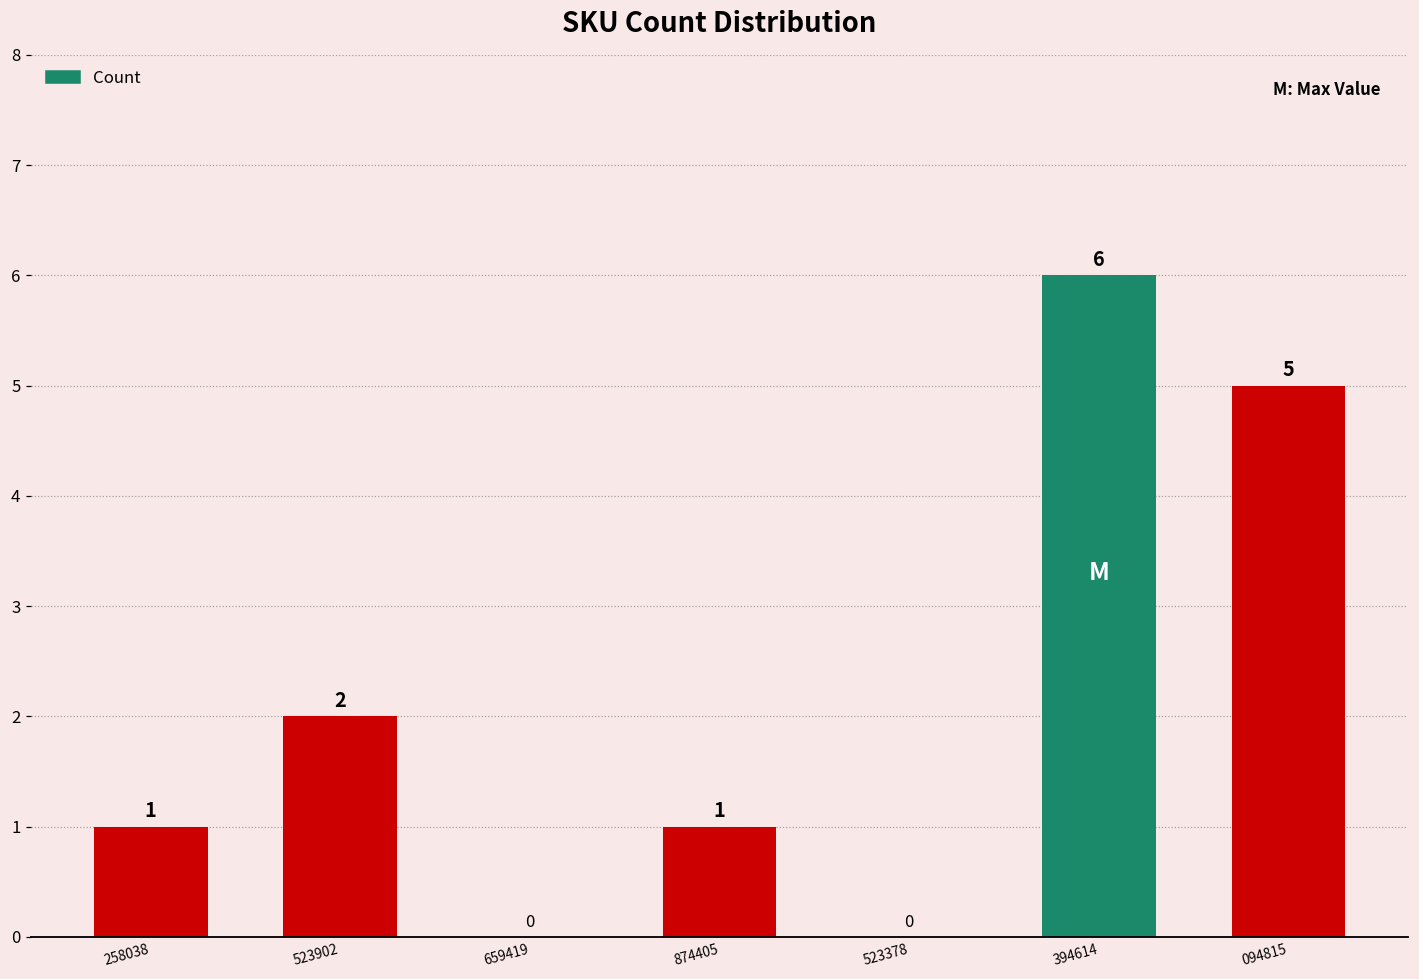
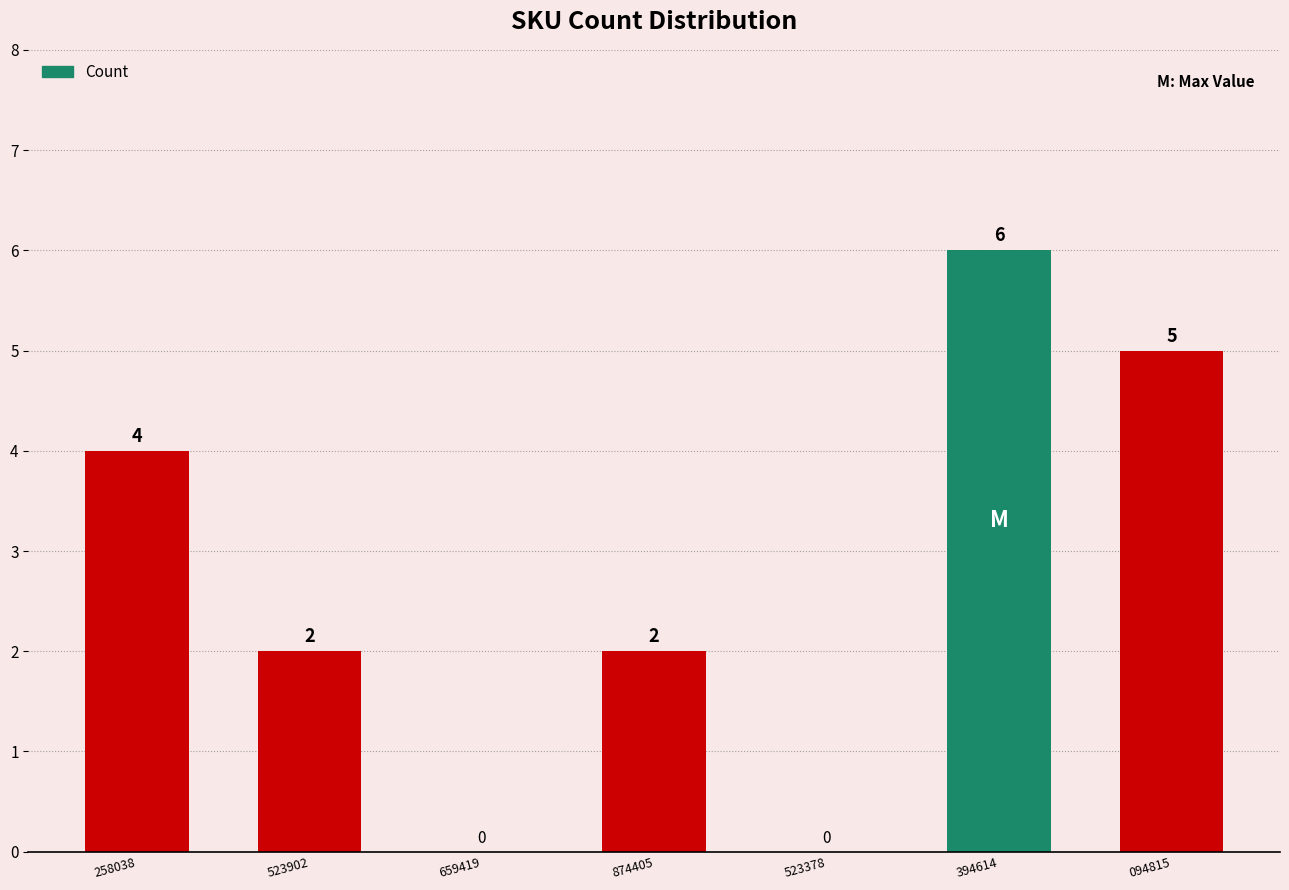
258038: 1 -> 4
874405: 1 -> 2
